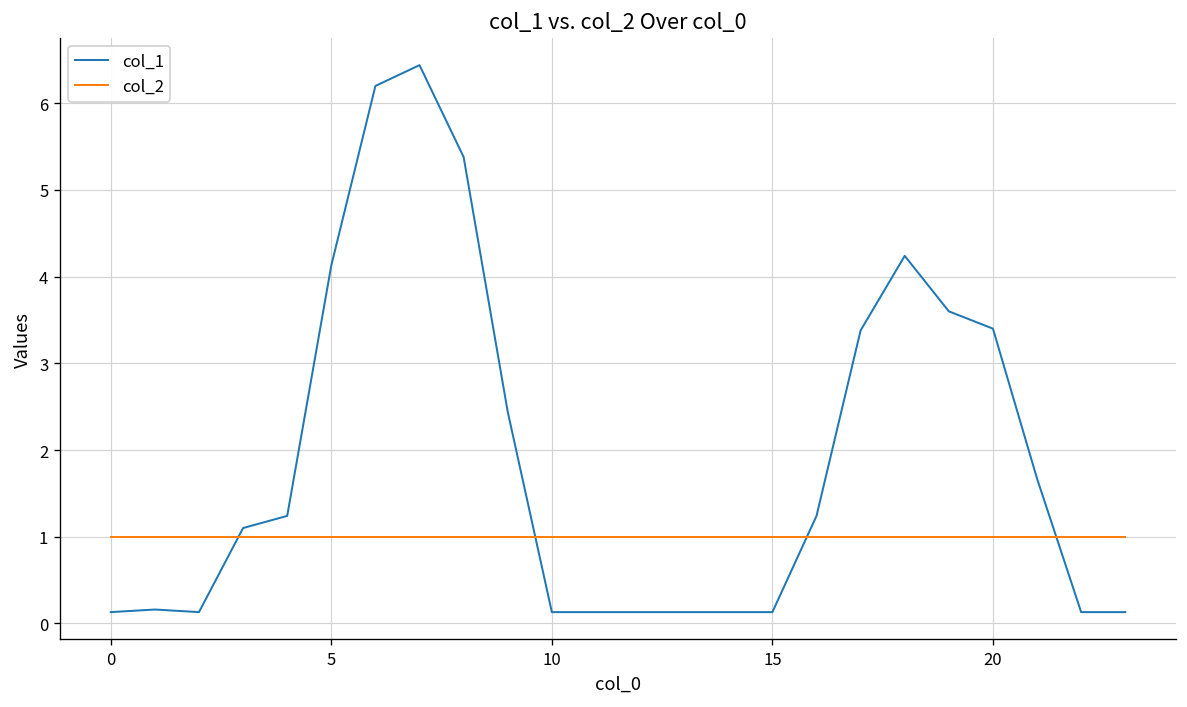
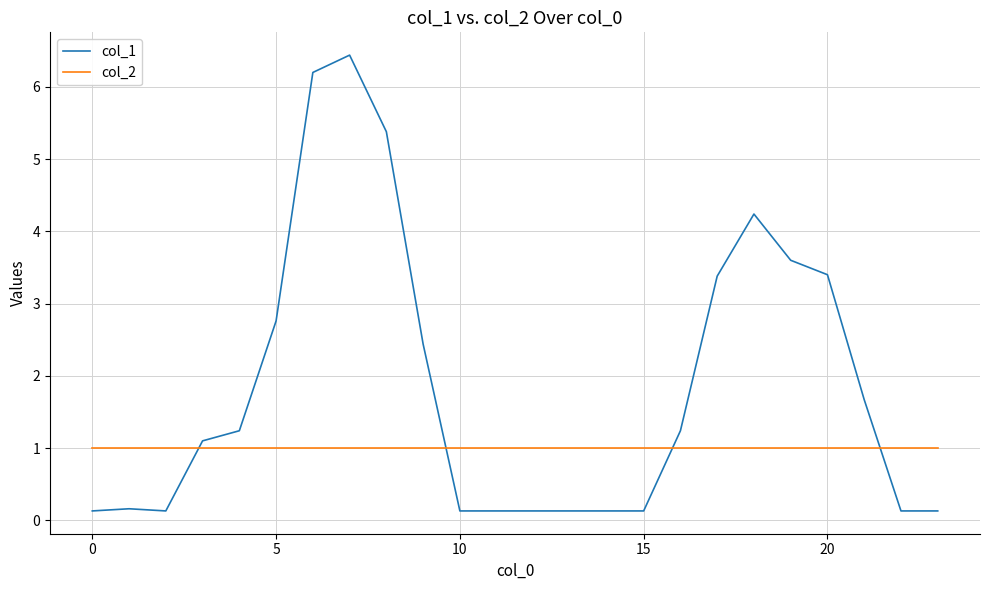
col_1, 5: 4.1 -> 2.8
